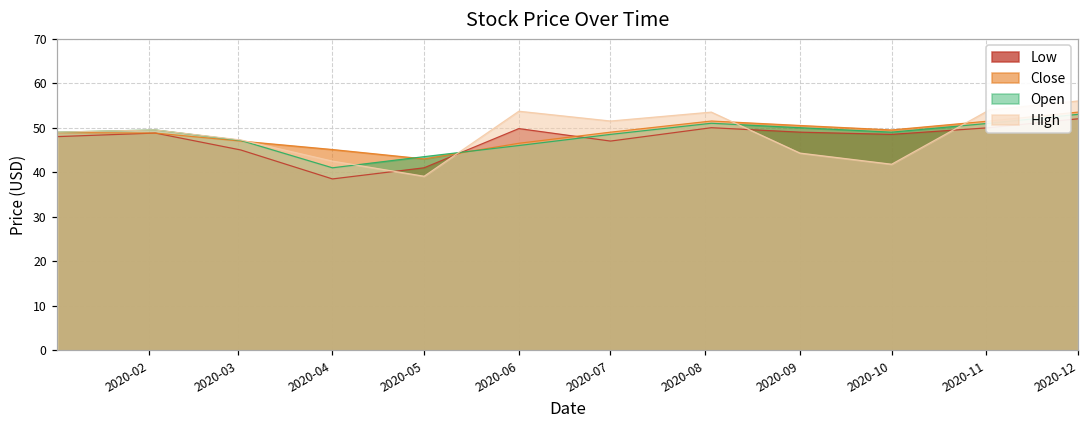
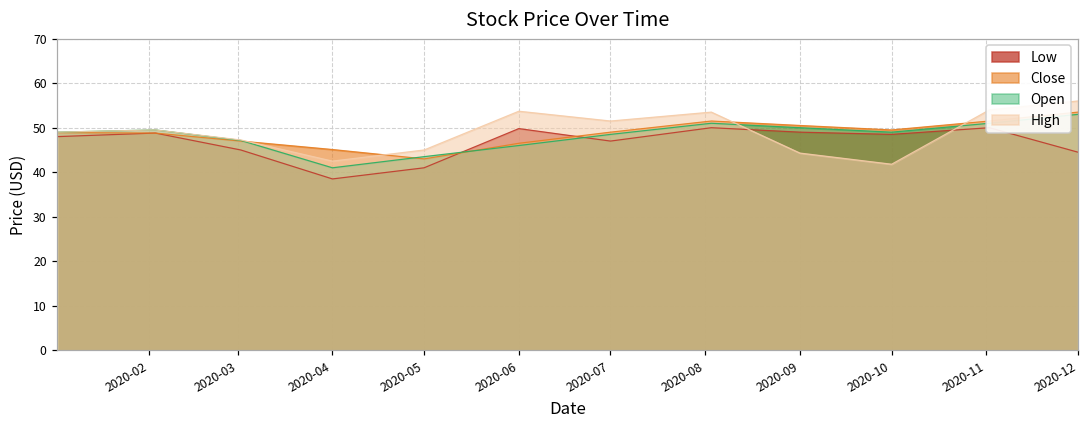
High, 2020-05: 39 -> 45
Low, 2020-12: 52 -> 45
